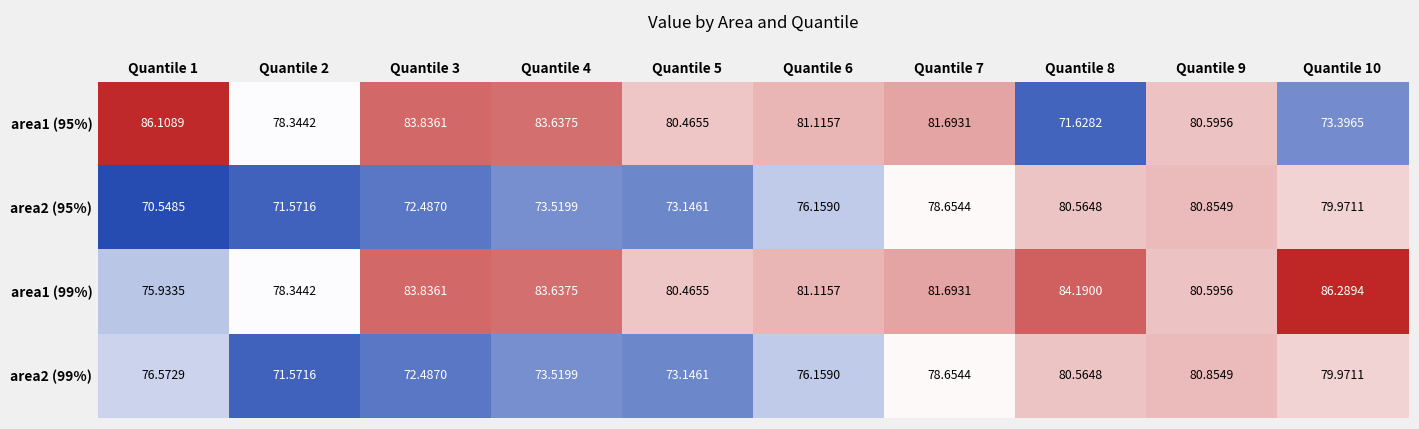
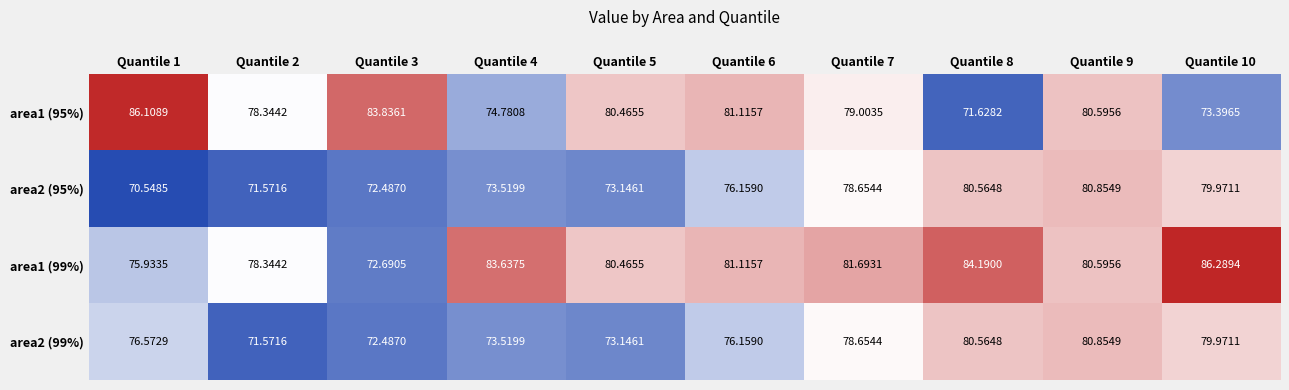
area1 (95%), Quantile 4: 83.6375 -> 74.7808
area1 (95%), Quantile 7: 81.6931 -> 79.0035
area1 (99%), Quantile 3: 83.8361 -> 72.6905
